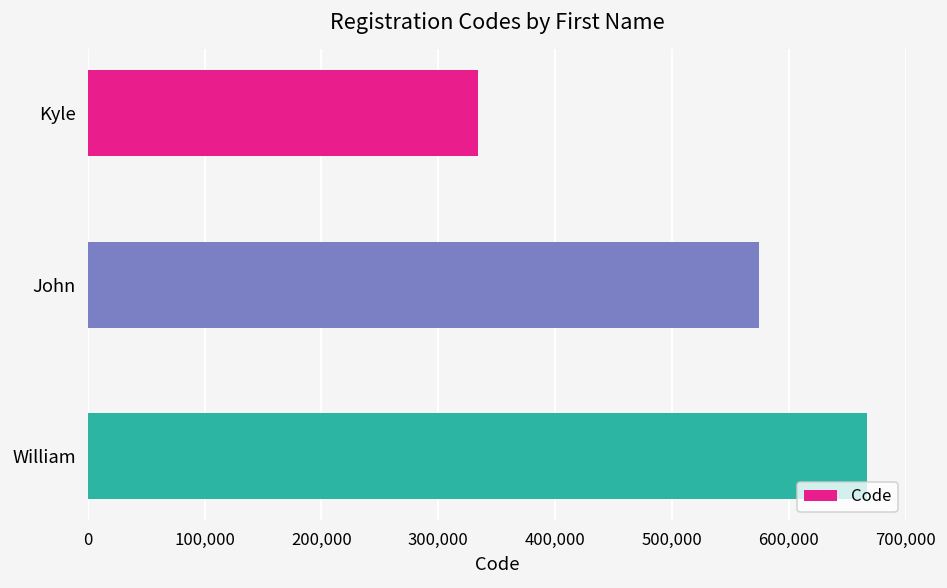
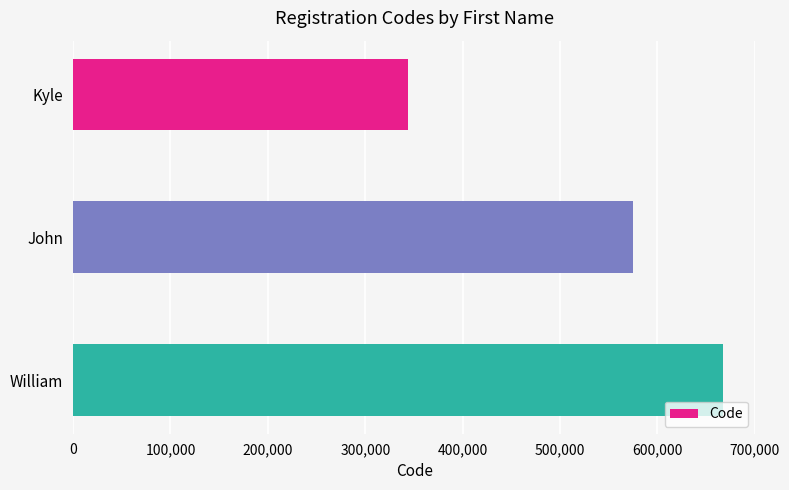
Kyle: 330,000 -> 340,000
